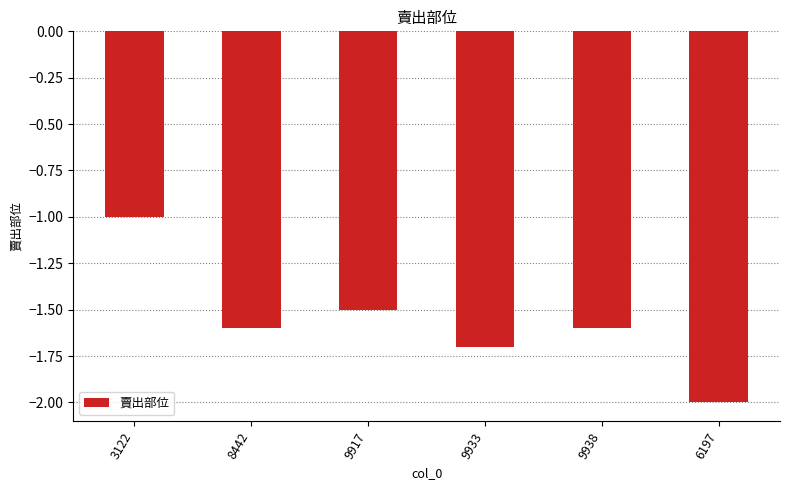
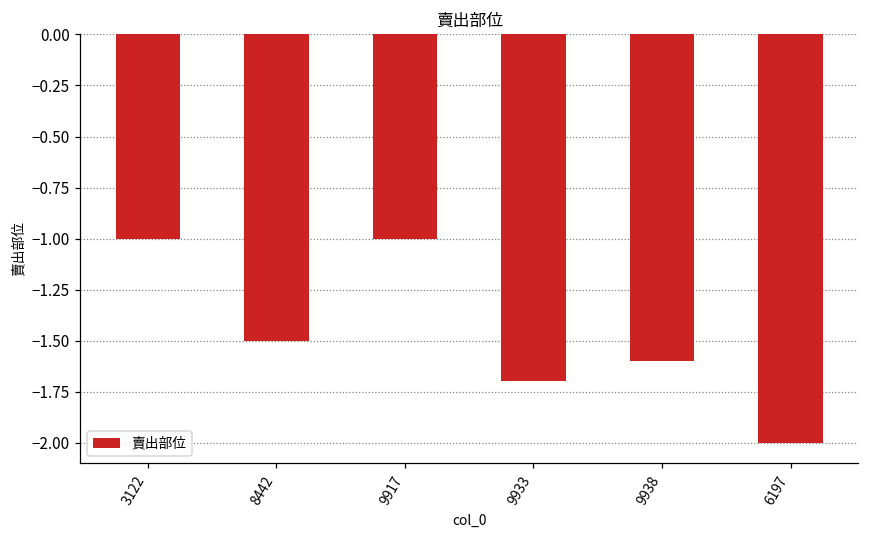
8442: -1.6 -> -1.5
9917: -1.5 -> -1.0
